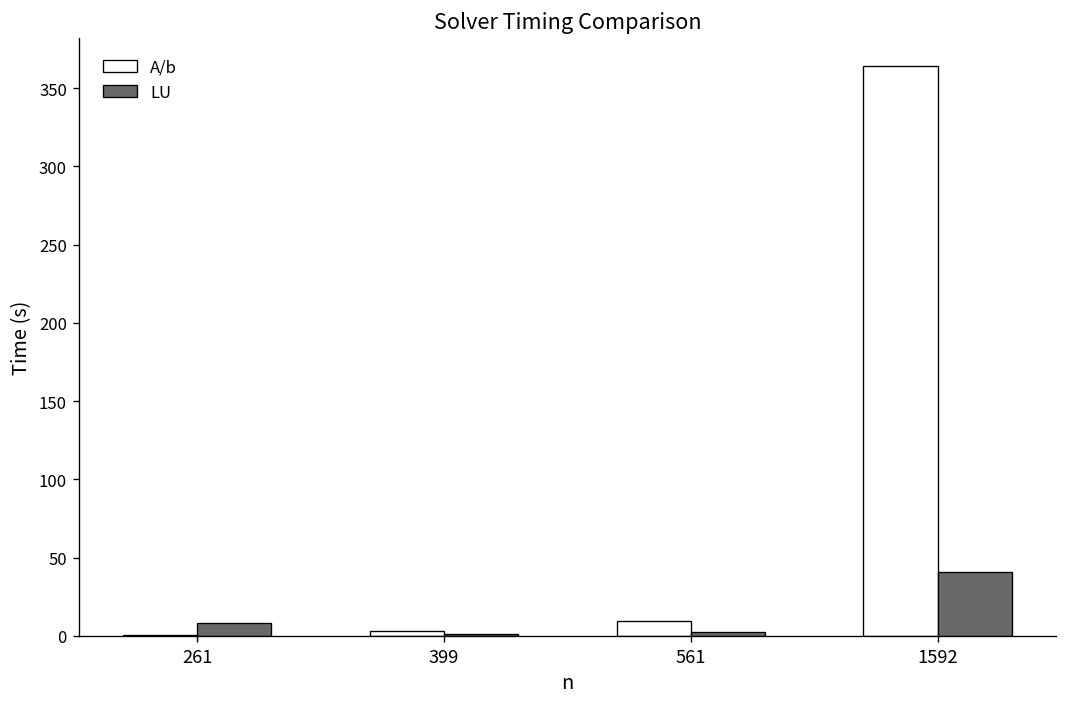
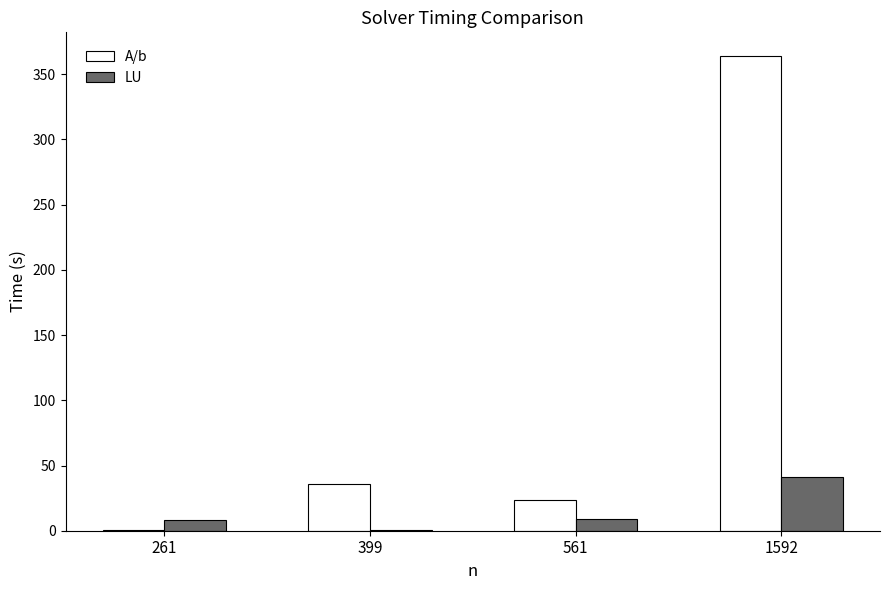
A/b, 399: 3 -> 36
A/b, 561: 10 -> 24
LU, 561: 2 -> 9
